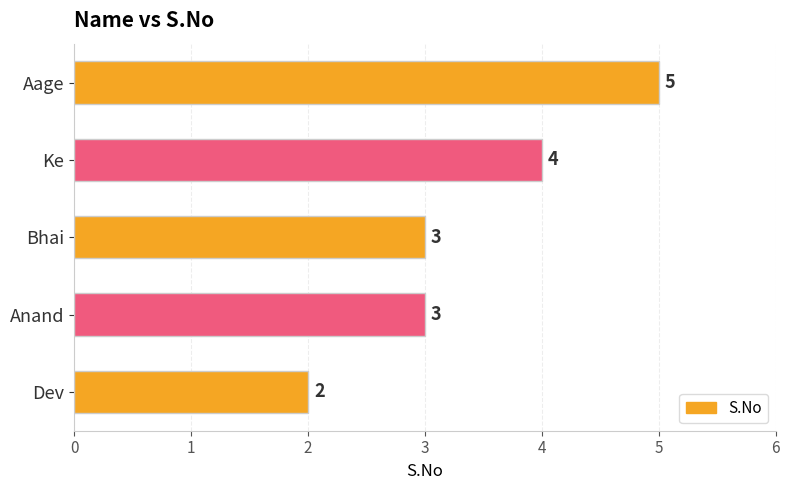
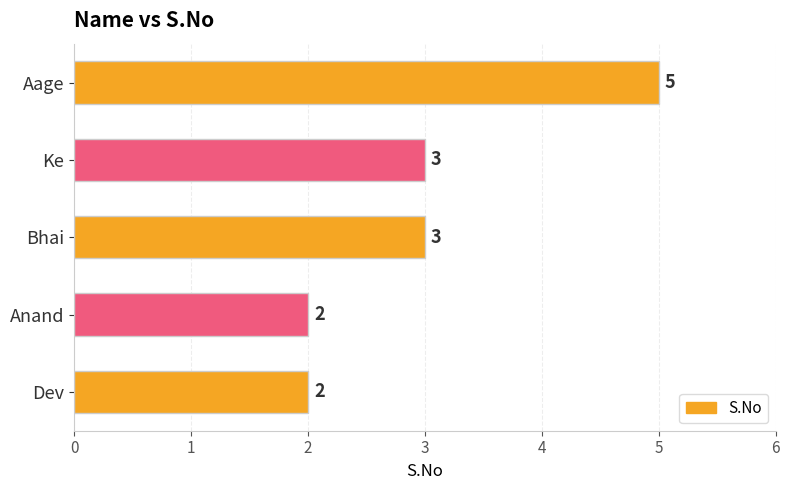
Ke: 4 -> 3
Anand: 3 -> 2
